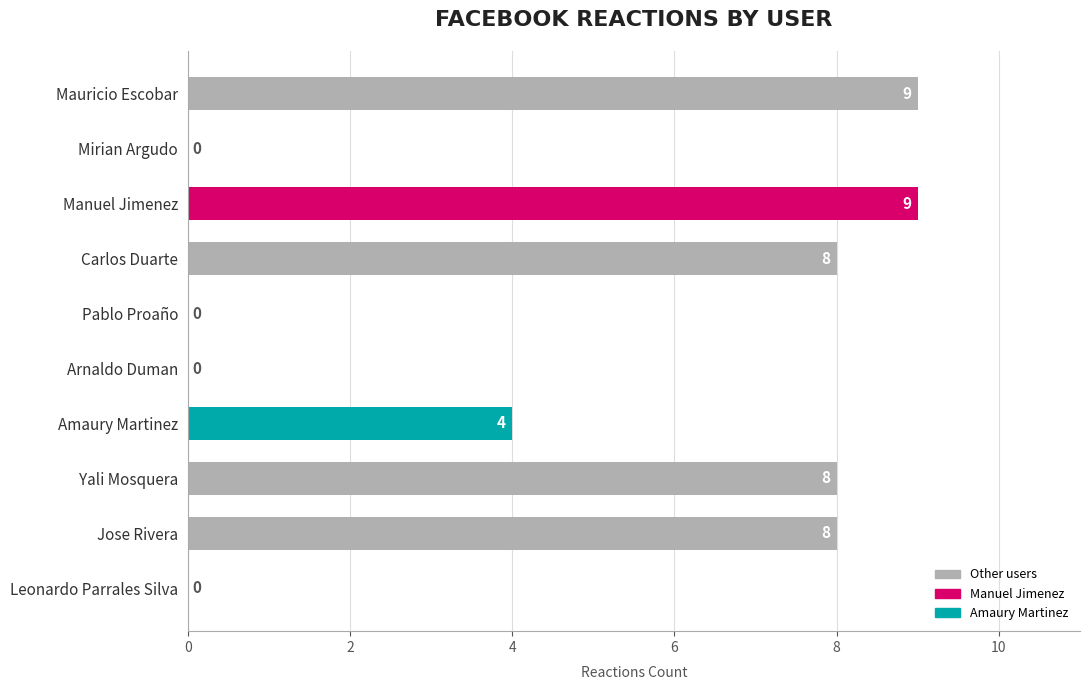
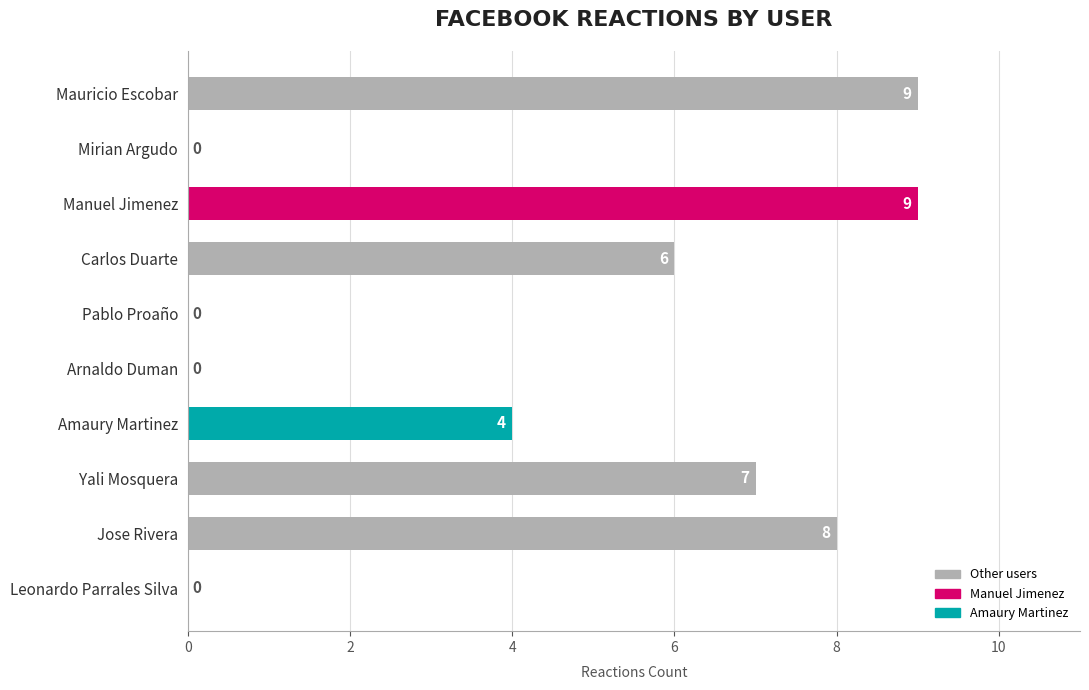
Carlos Duarte: 8 -> 6
Yali Mosquera: 8 -> 7
